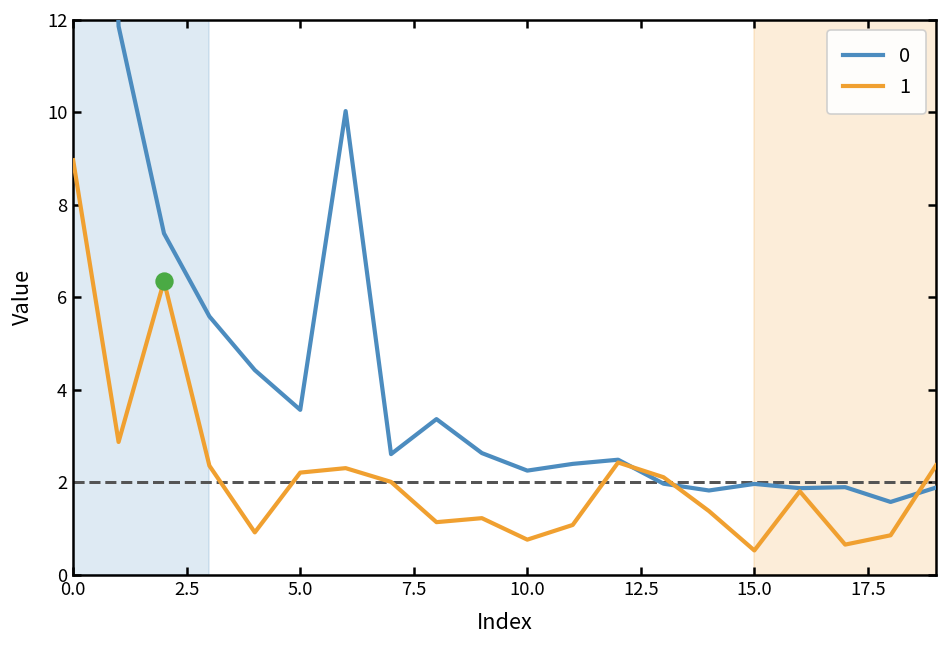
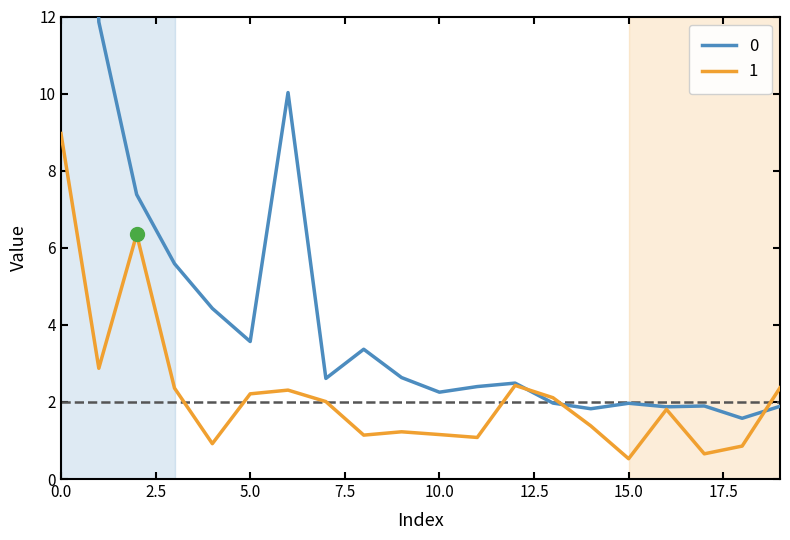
1, 10.0: 0.8 -> 1.2
